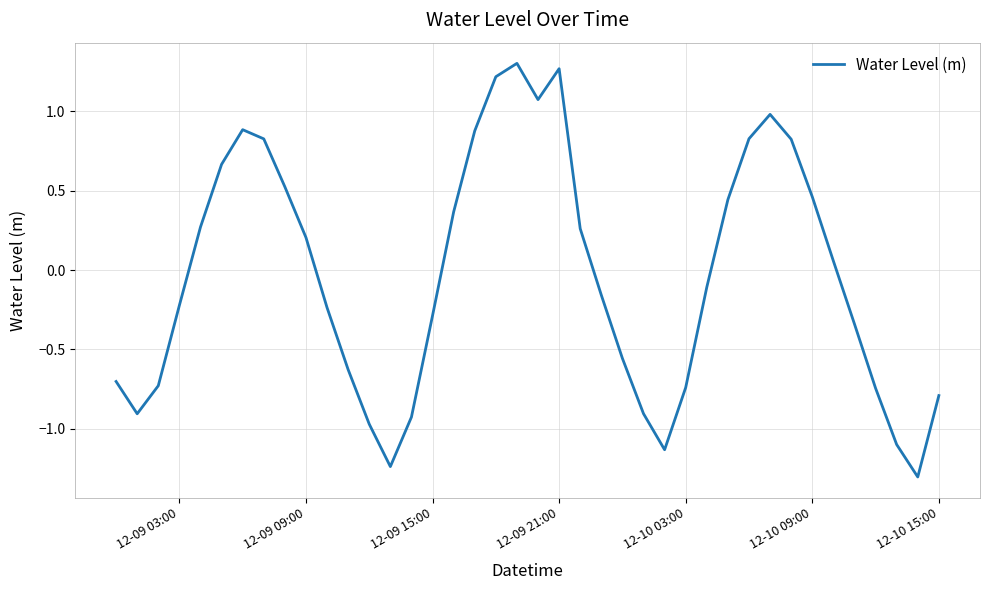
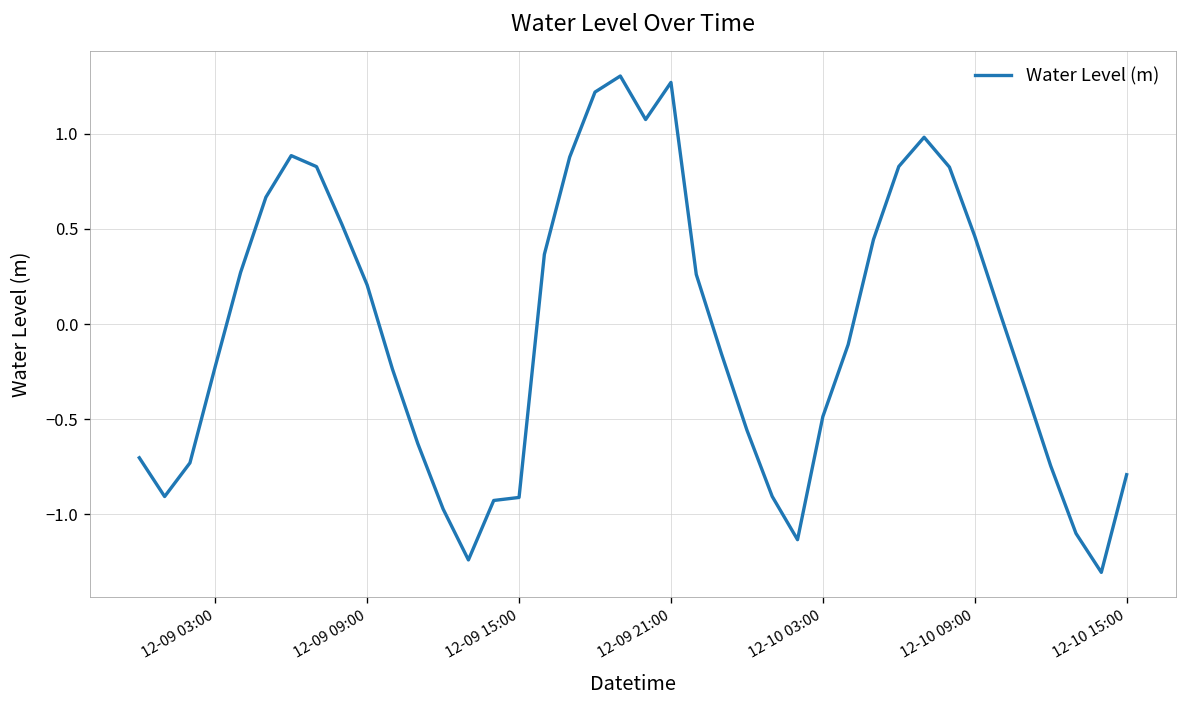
12-09 15:00: -0.29 -> -0.91
12-10 03:00: -0.74 -> -0.49
